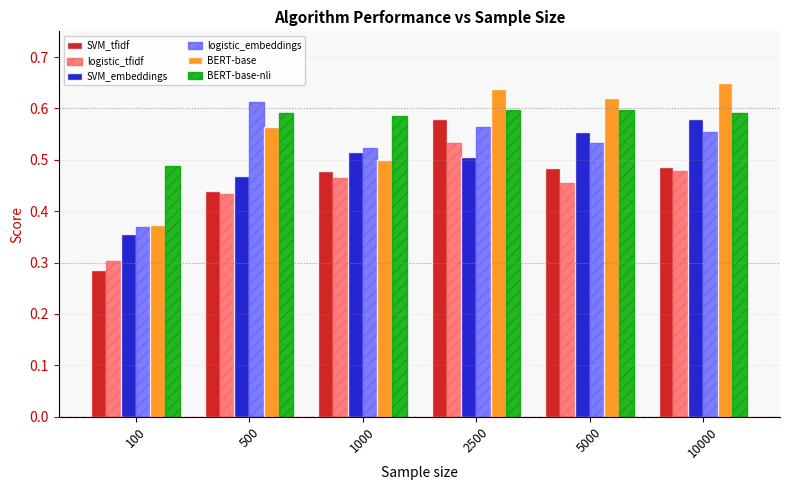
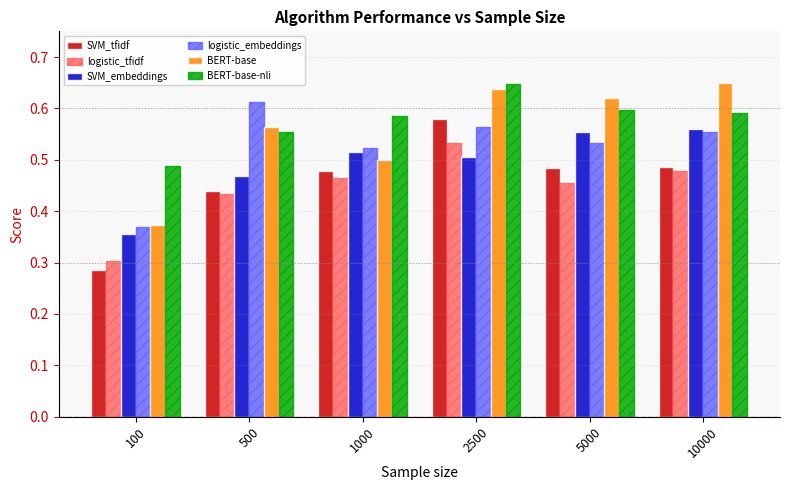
BERT-base-nli, 500: 0.59 -> 0.55
BERT-base-nli, 2500: 0.60 -> 0.65
SVM_embeddings, 10000: 0.58 -> 0.56
